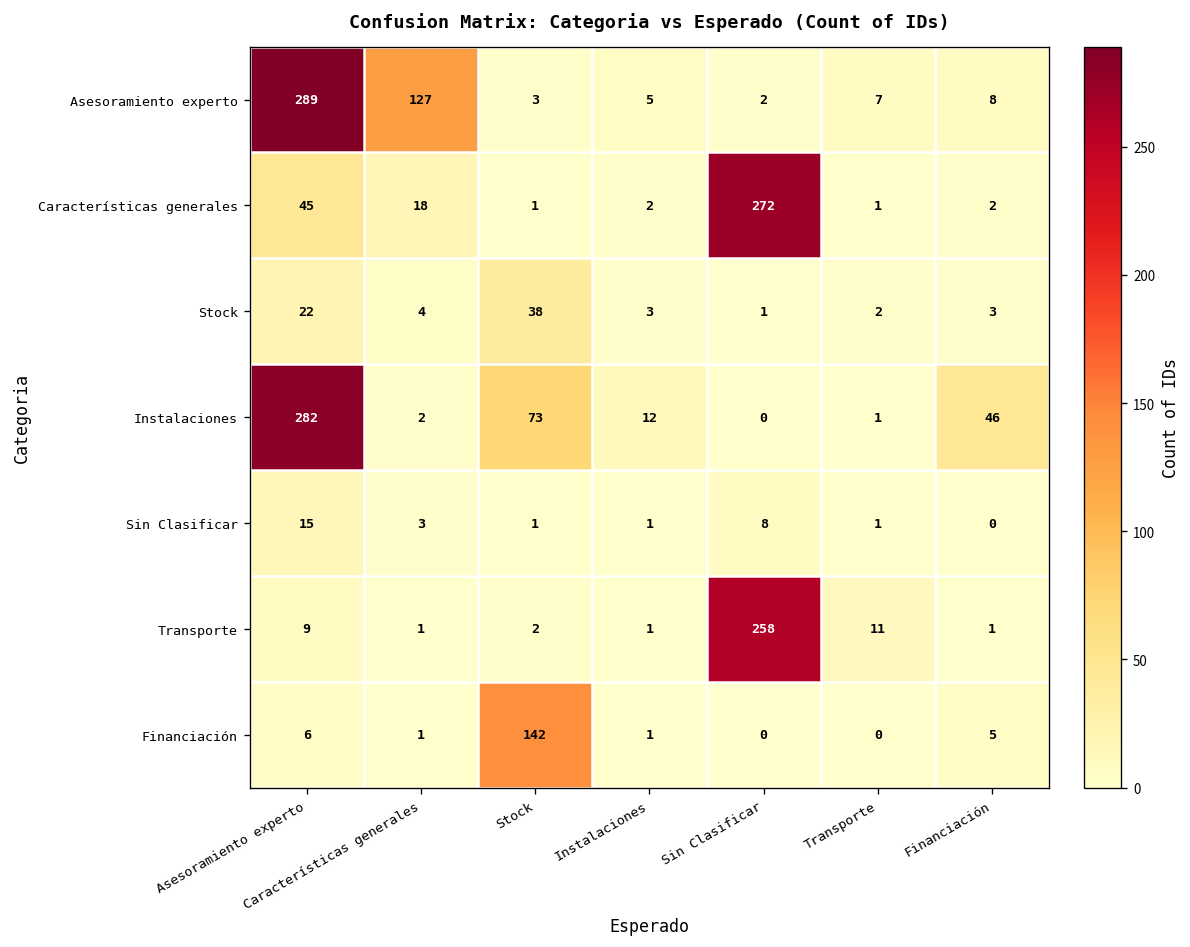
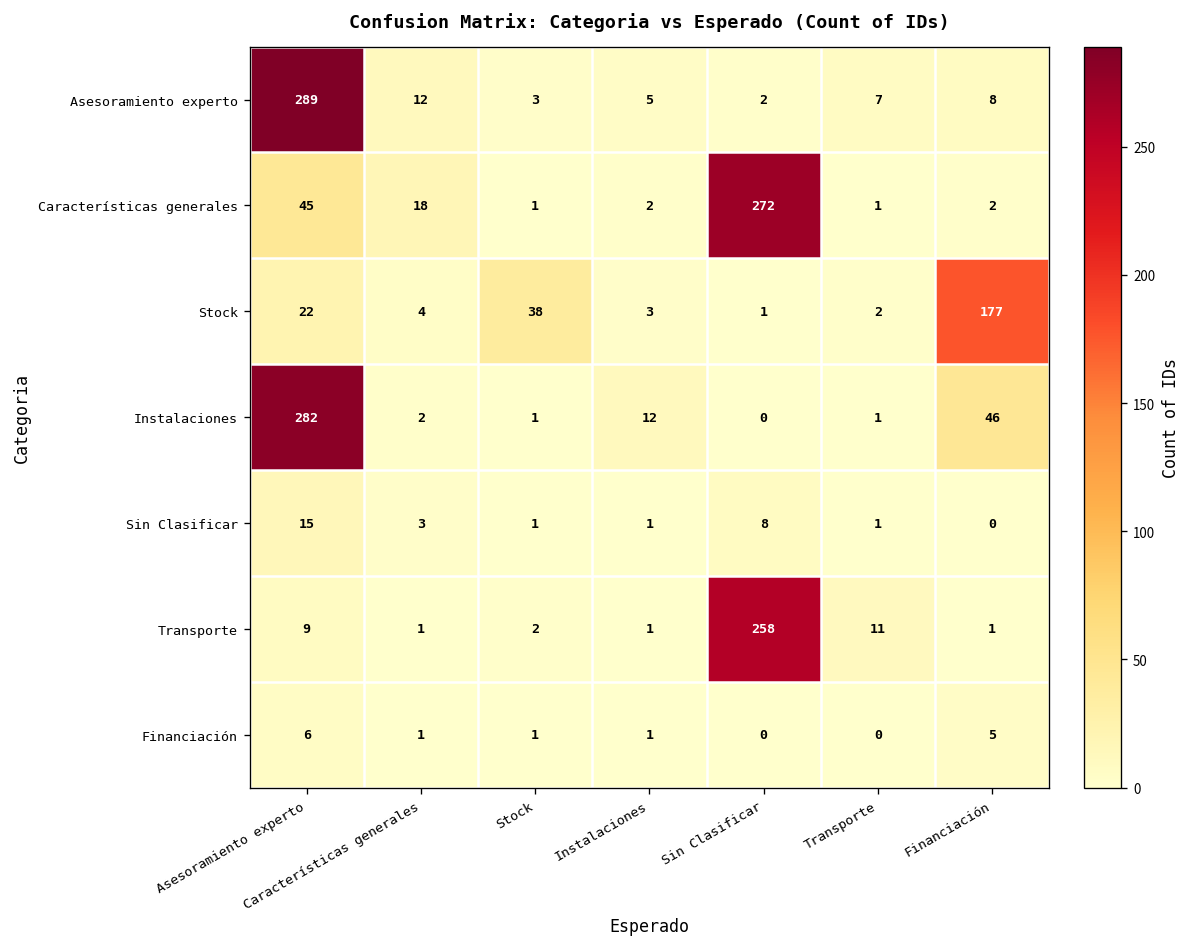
Asesoramiento experto, Características generales: 127 -> 12
Stock, Financiación: 3 -> 177
Instalaciones, Stock: 73 -> 1
Financiación, Stock: 142 -> 1
